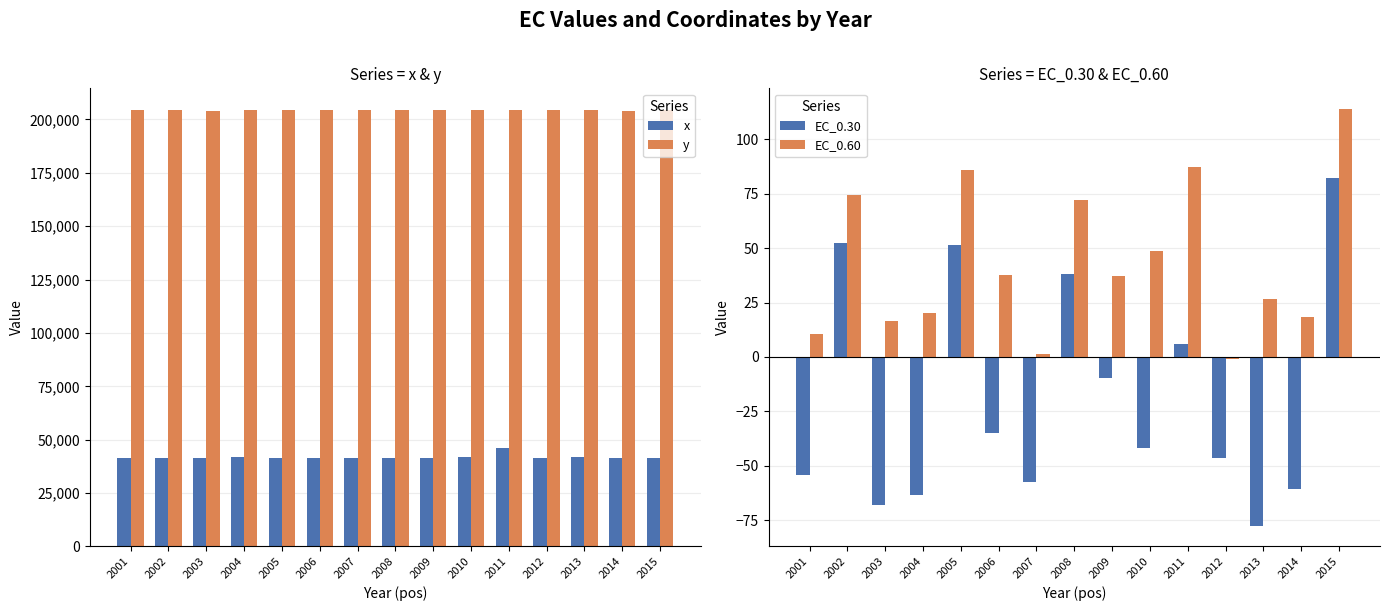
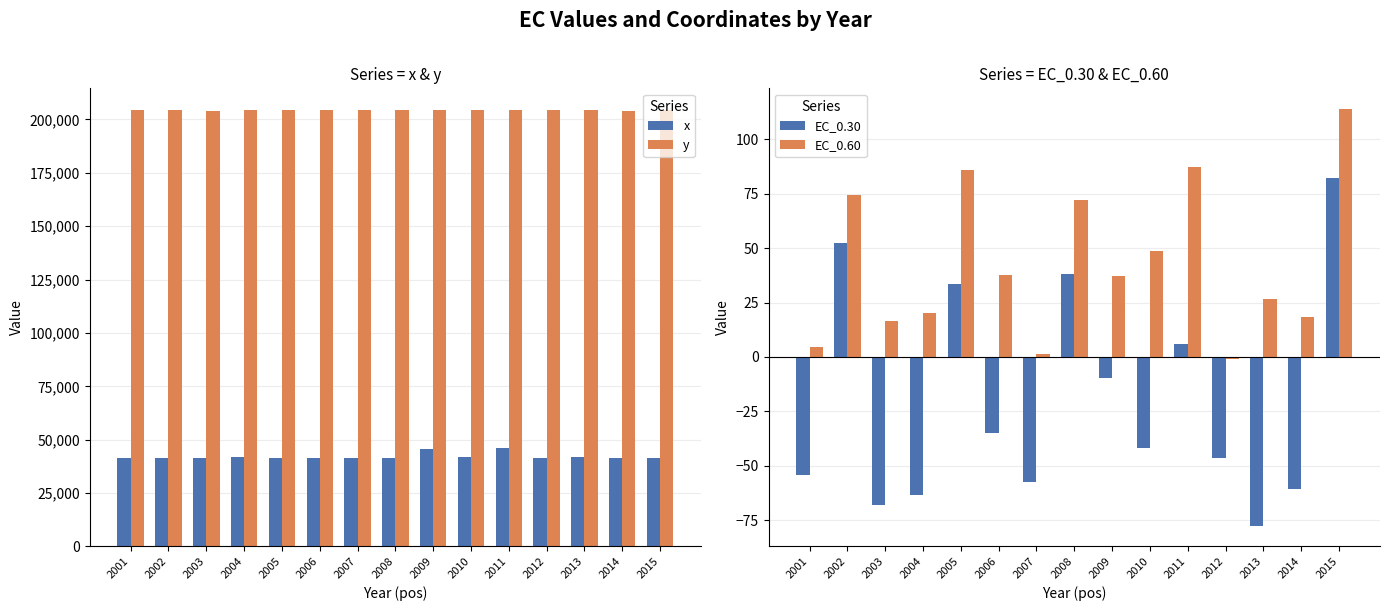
Series = x & y, x, 2009: 42,000 -> 46,000
Series = EC_0.30 & EC_0.60, EC_0.60, 2001: 11 -> 5
Series = EC_0.30 & EC_0.60, EC_0.30, 2005: 51 -> 33
